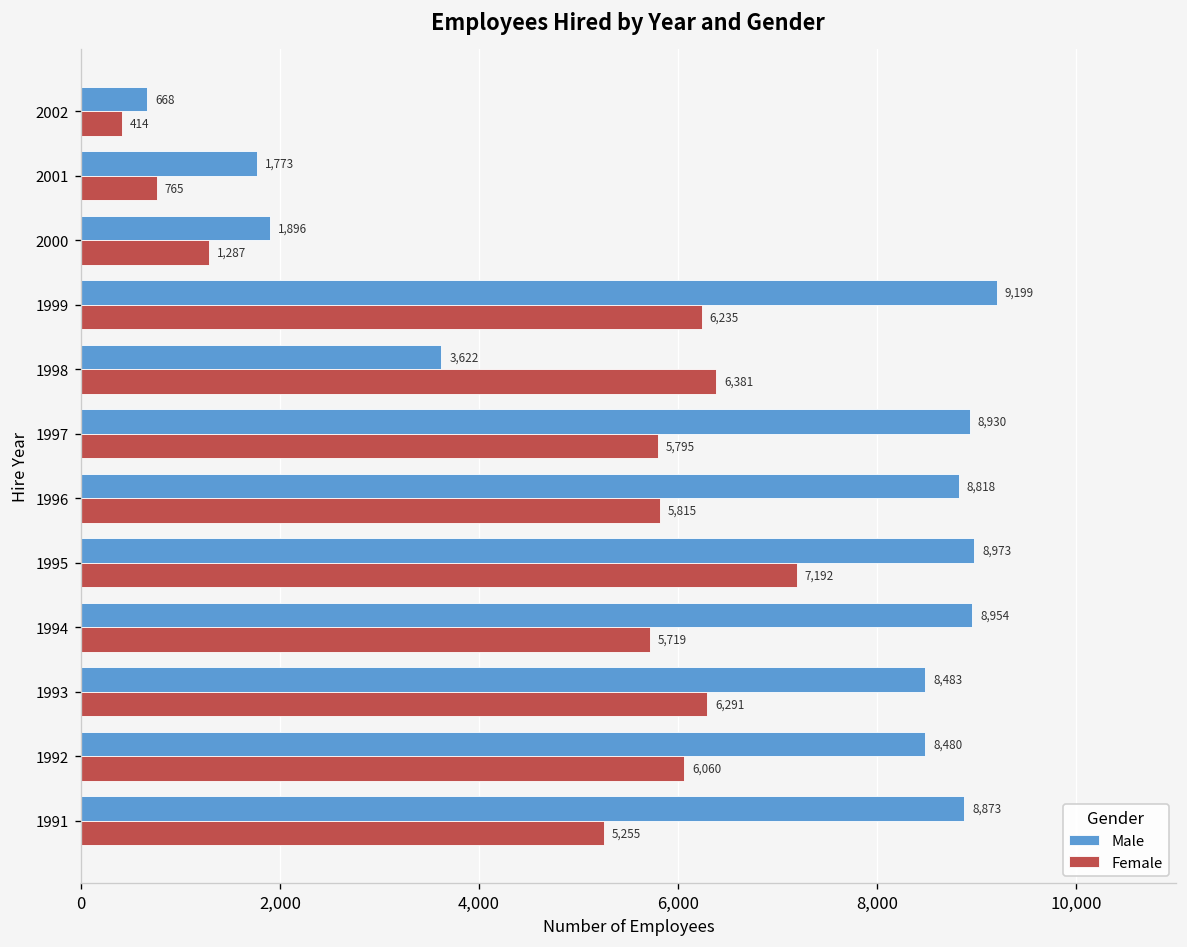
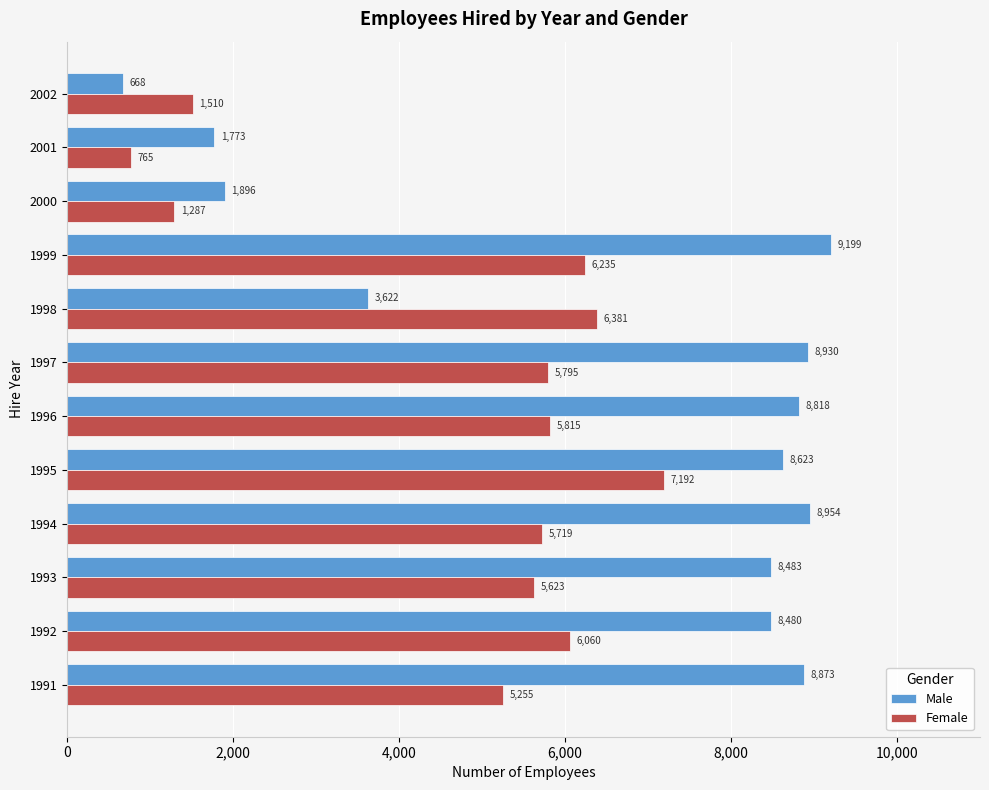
Female, 2002: 414 -> 1,510
Male, 1995: 8,973 -> 8,623
Female, 1993: 6,291 -> 5,623
